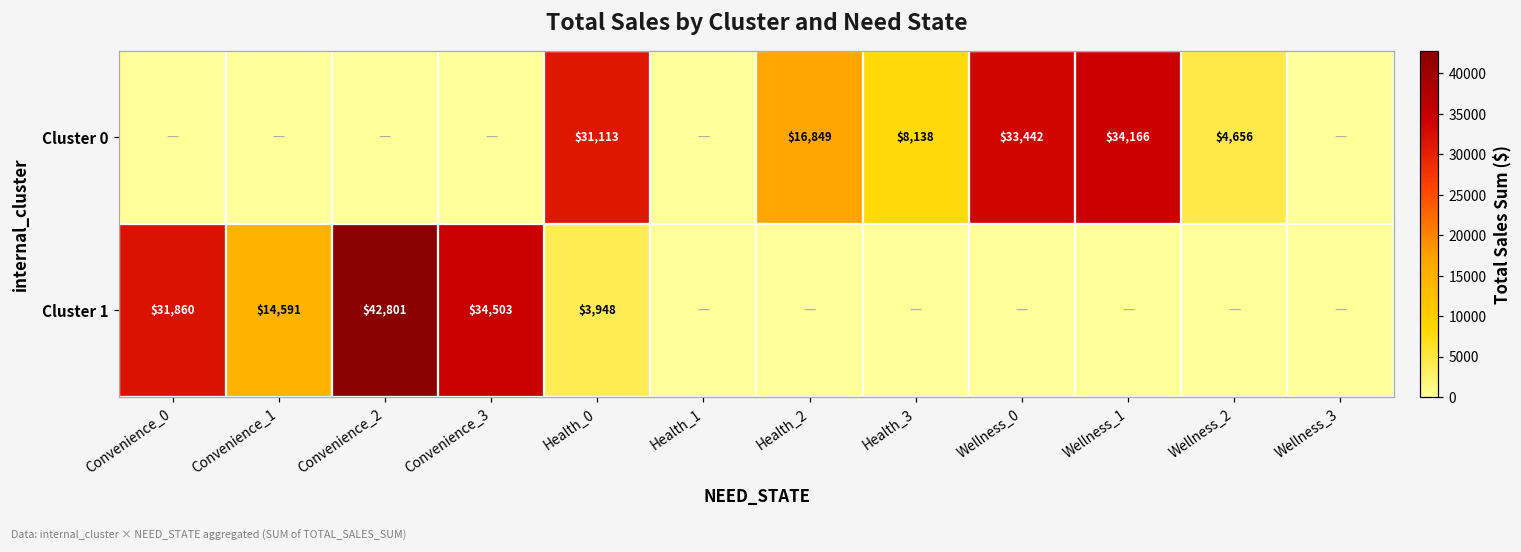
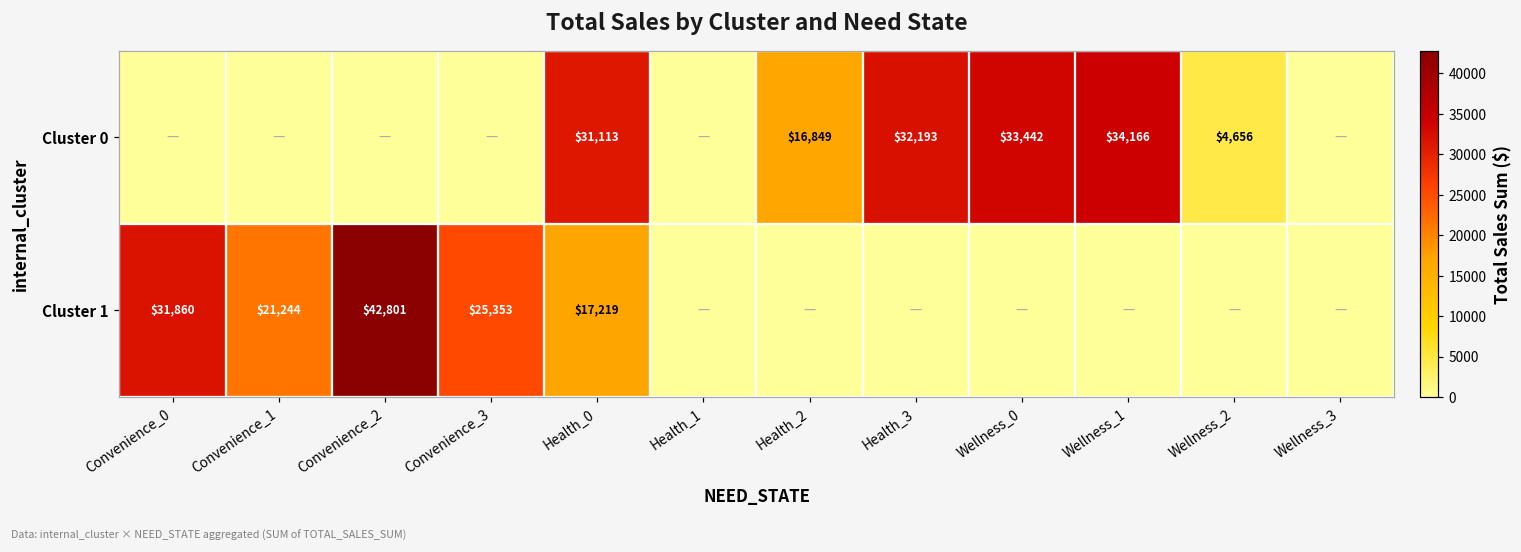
Cluster 0, Health_3: $8,138 -> $32,193
Cluster 1, Convenience_1: $14,591 -> $21,244
Cluster 1, Convenience_3: $34,503 -> $25,353
Cluster 1, Health_0: $3,948 -> $17,219
